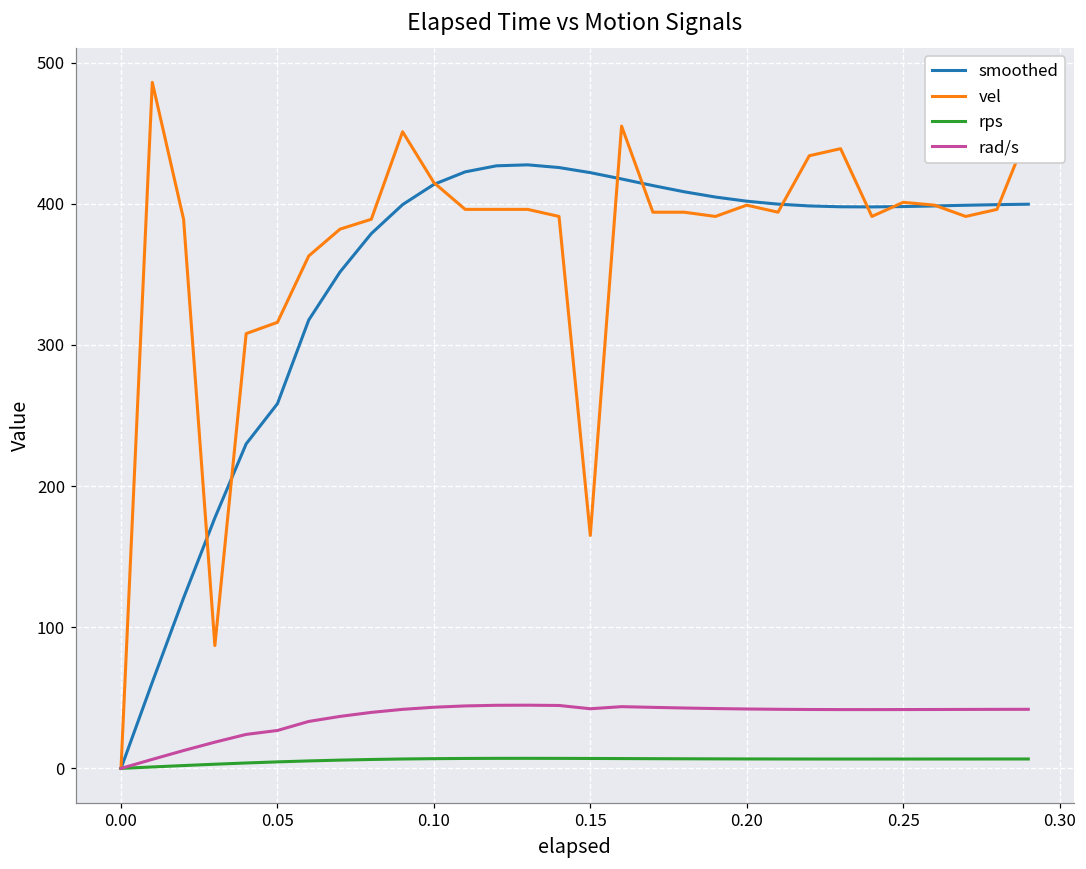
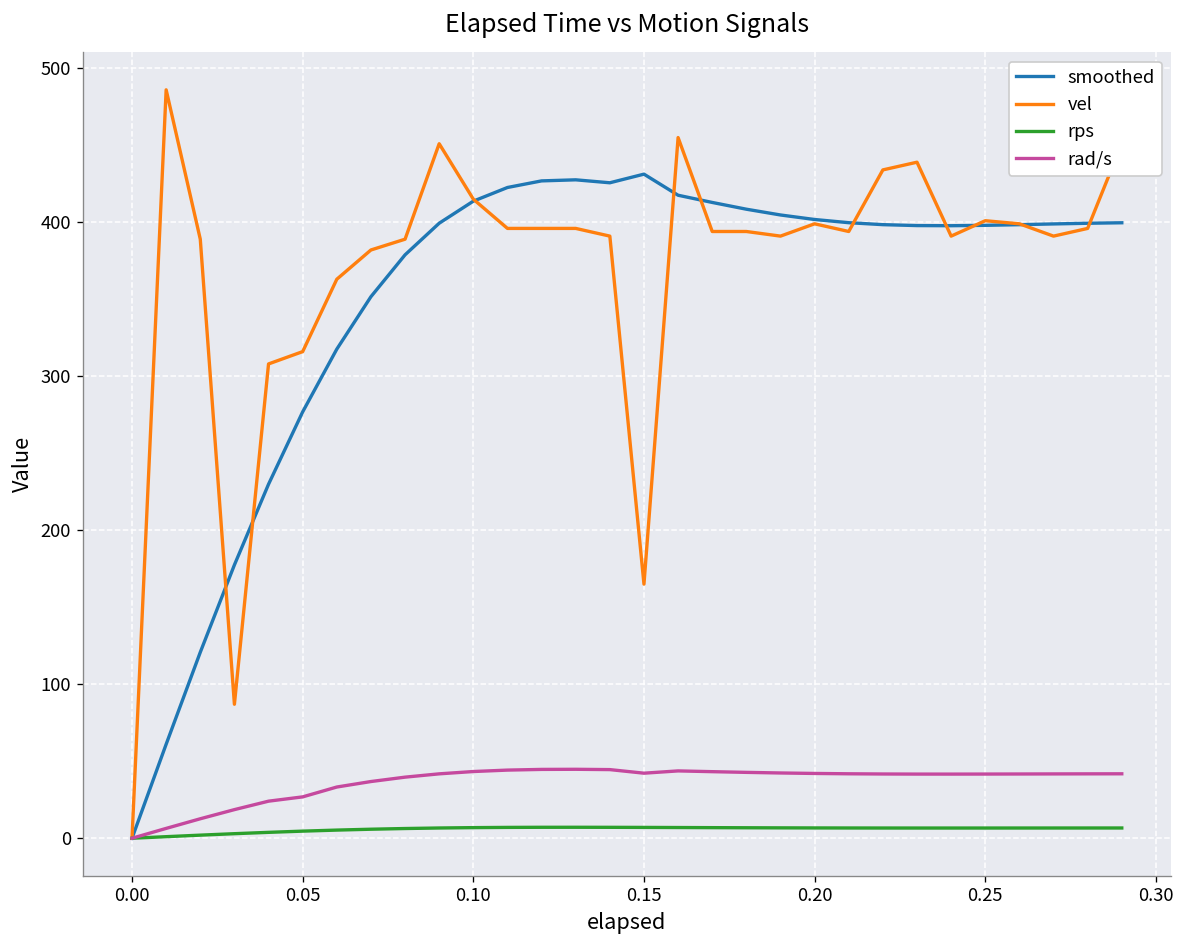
smoothed, 0.05: 258 -> 277
smoothed, 0.15: 422 -> 431
